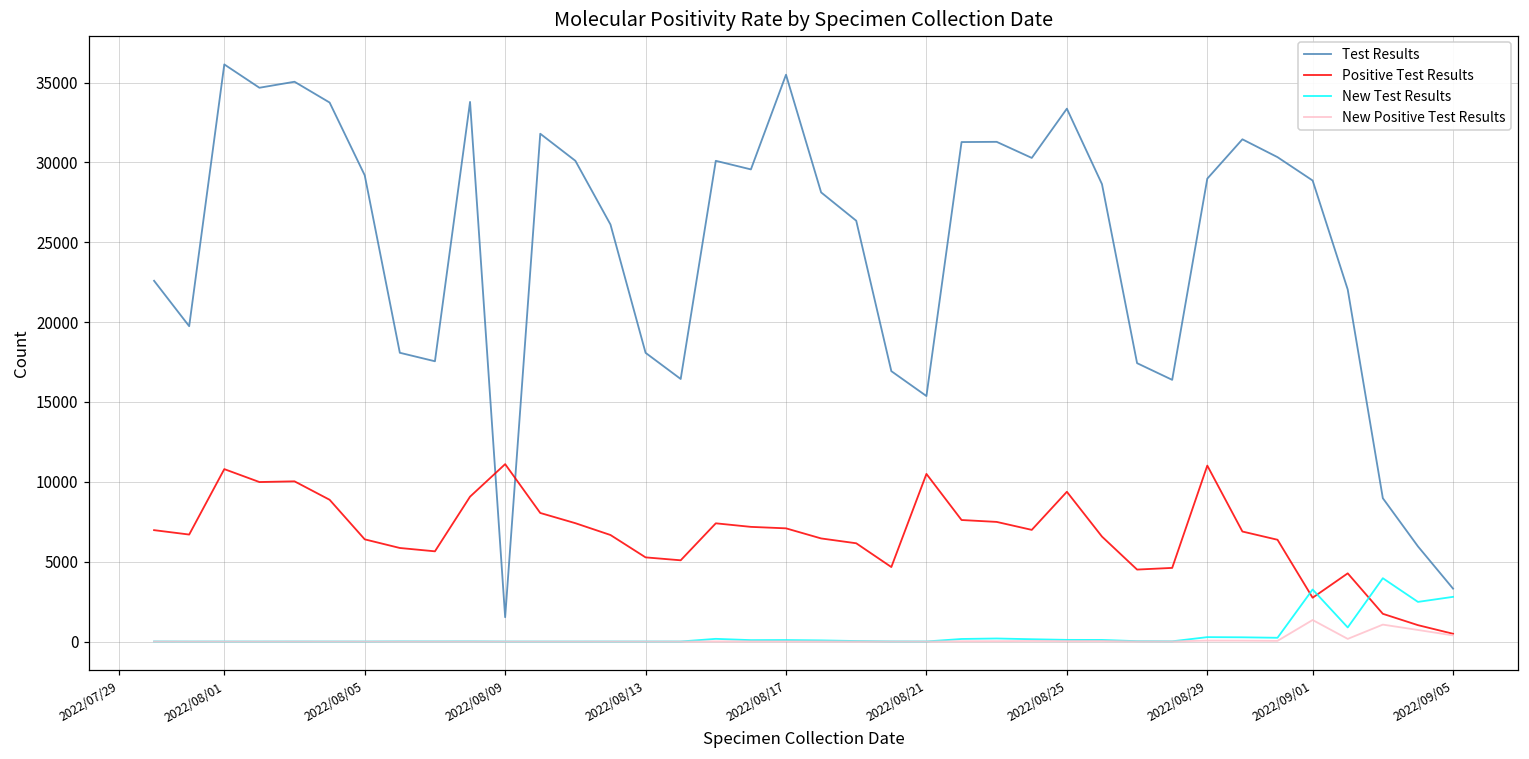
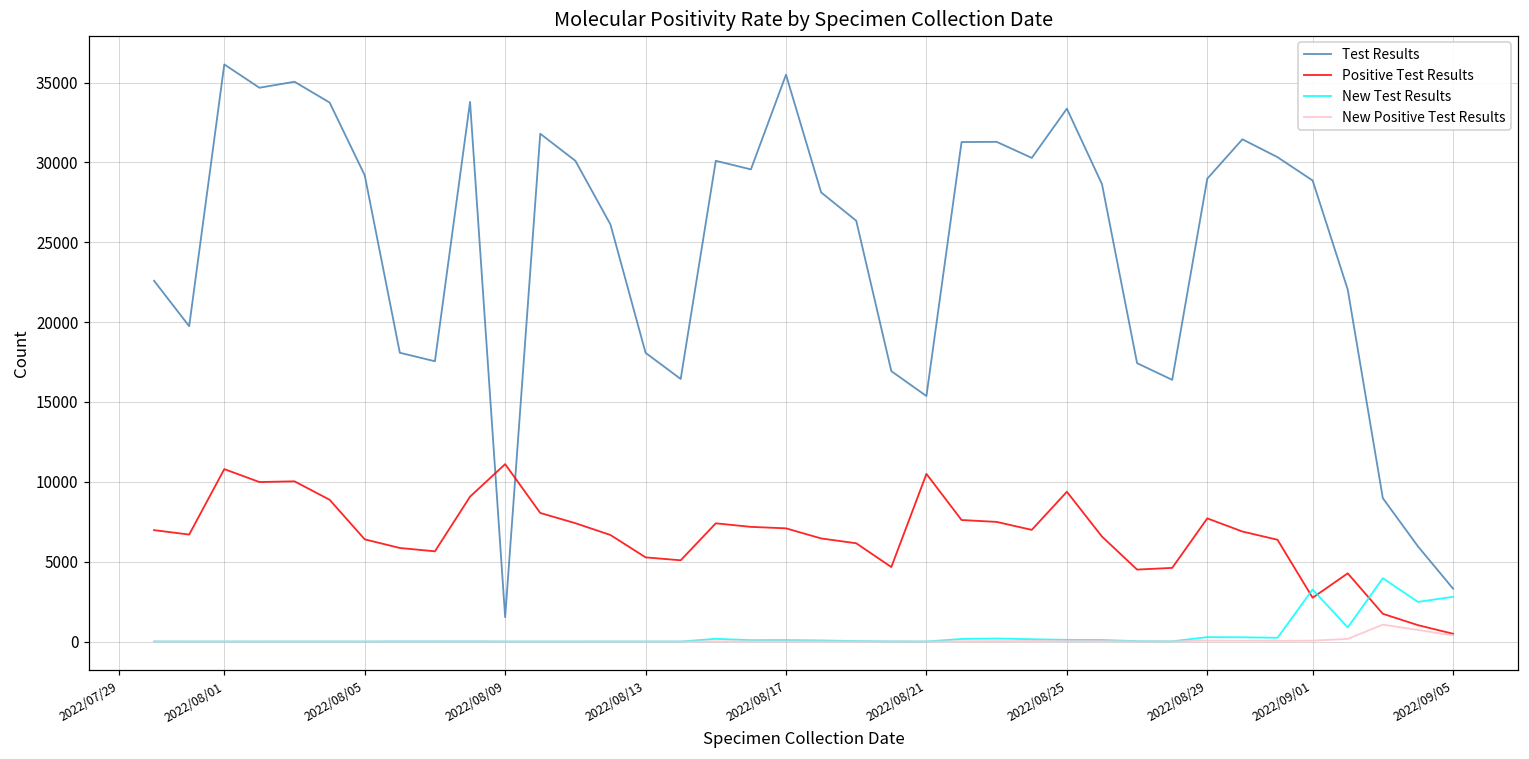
Positive Test Results, 2022/08/29: 11000 -> 7700
New Positive Test Results, 2022/09/01: 1300 -> 100
